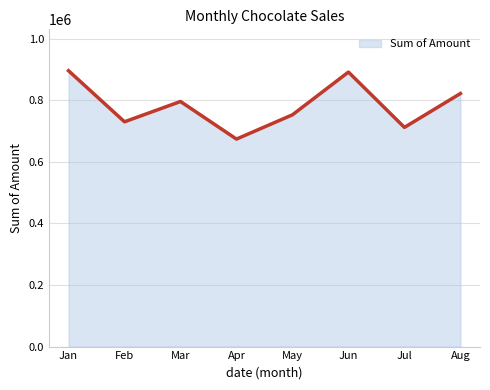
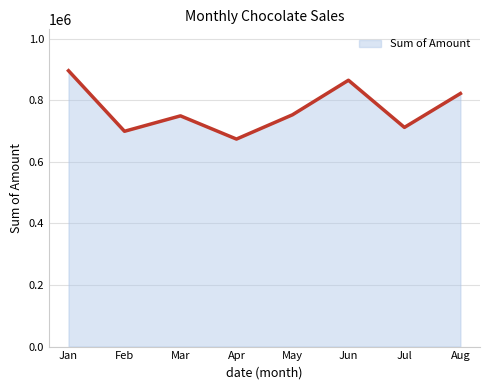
Feb: 730000 -> 700000
Mar: 800000 -> 750000
Jun: 890000 -> 870000
